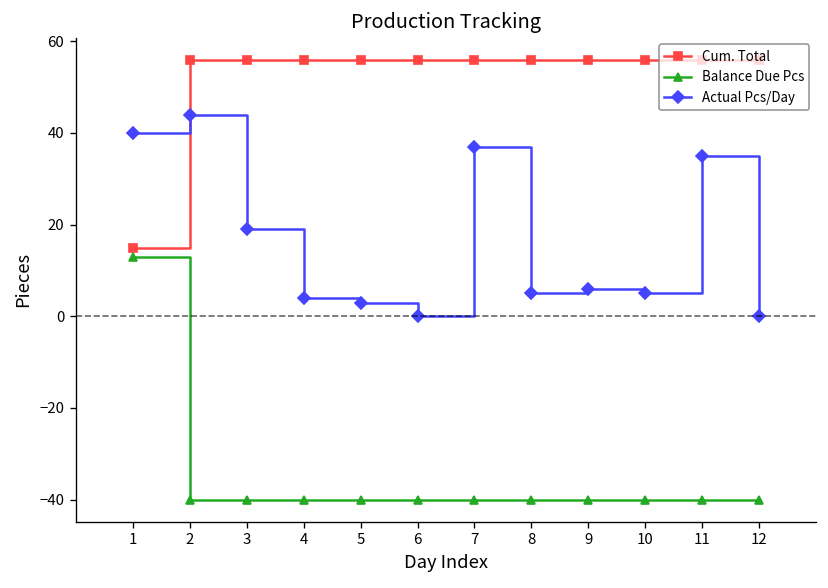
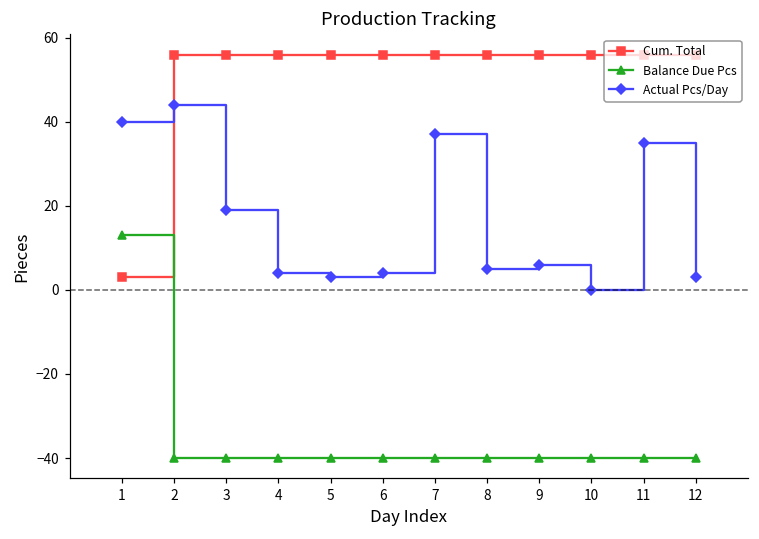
Cum. Total, 1: 15 -> 3
Actual Pcs/Day, 6: 0 -> 4
Actual Pcs/Day, 10: 5 -> 0
Actual Pcs/Day, 12: 0 -> 3
